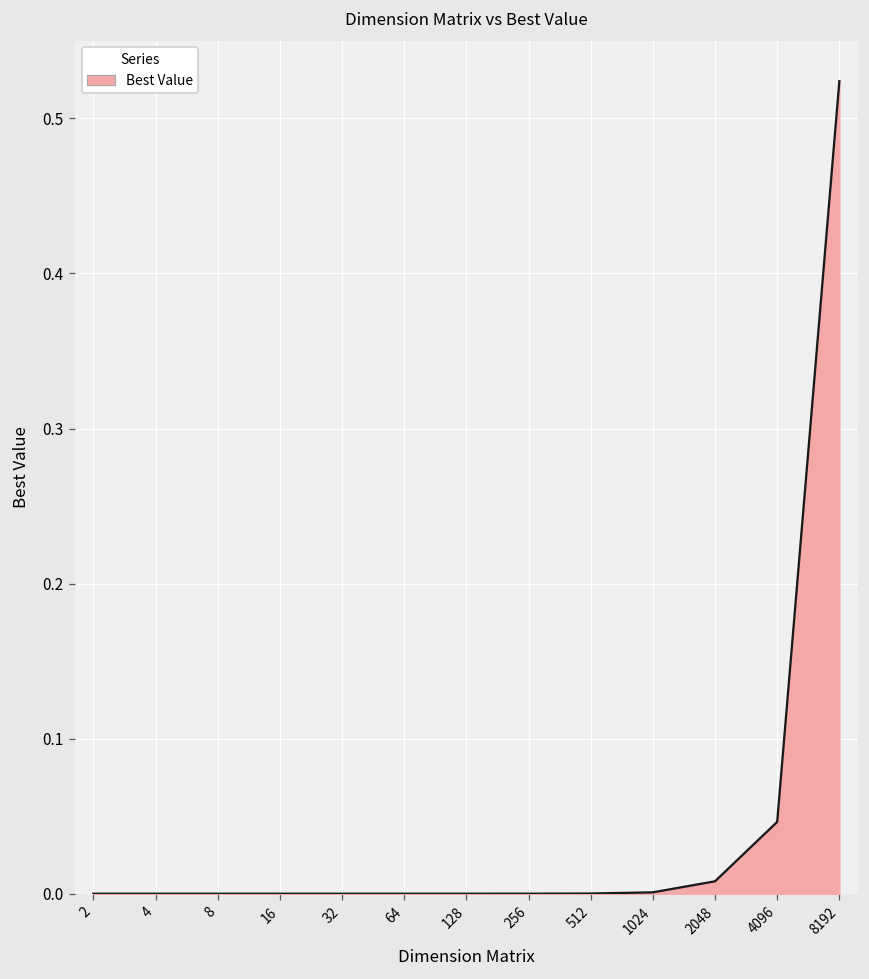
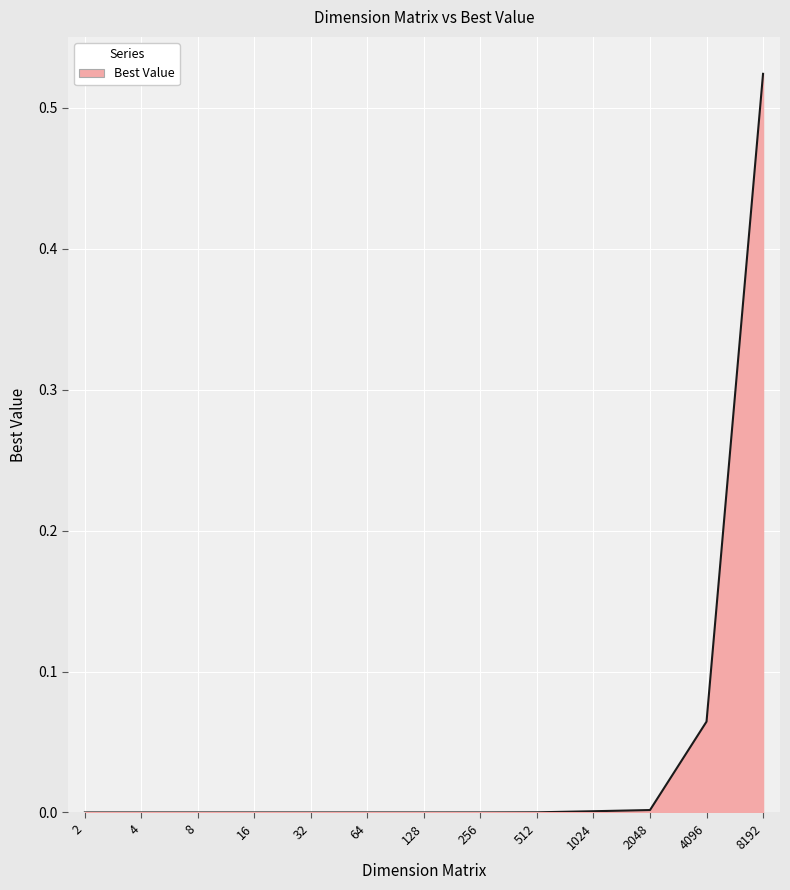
2048: 0.008 -> 0.002
4096: 0.046 -> 0.064
